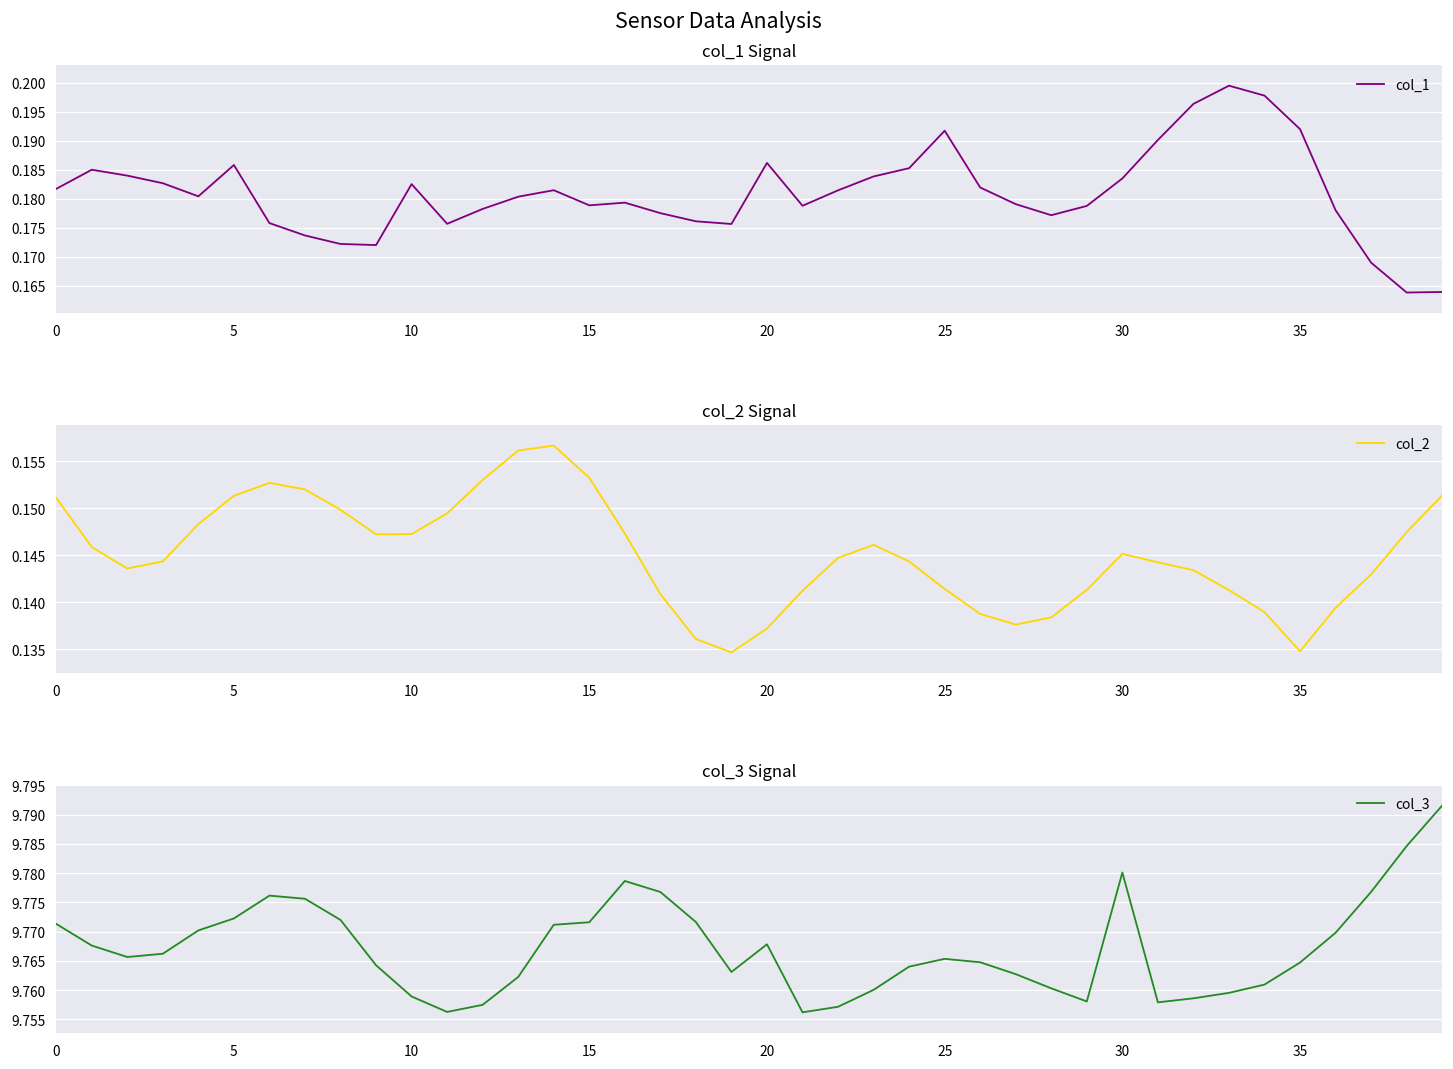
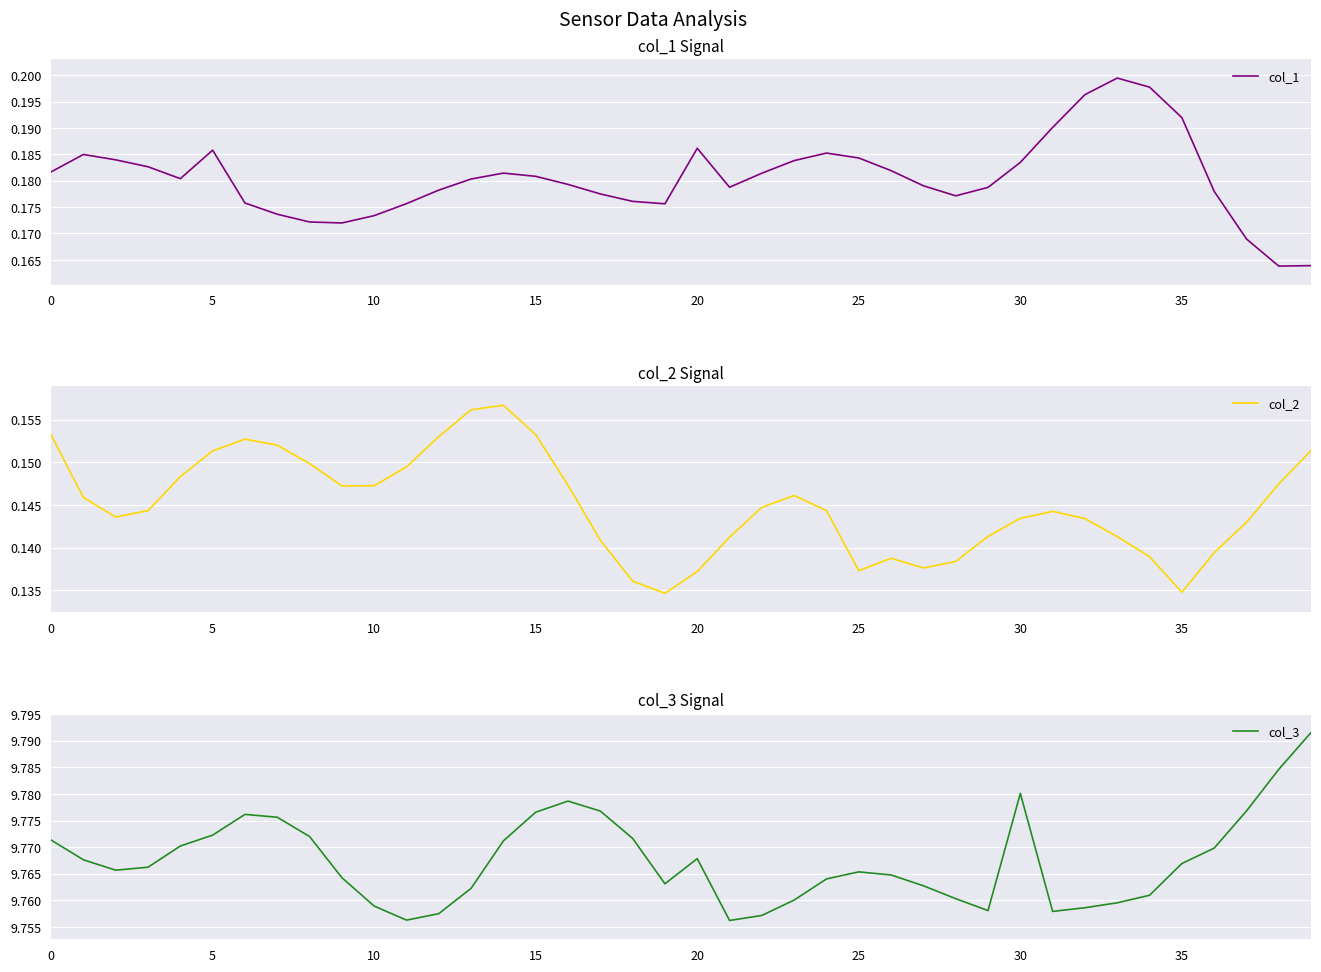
col_1 Signal, 10: 0.183 -> 0.173
col_1 Signal, 15: 0.179 -> 0.181
col_1 Signal, 25: 0.192 -> 0.184
col_2 Signal, 0: 0.151 -> 0.153
col_2 Signal, 25: 0.141 -> 0.137
col_2 Signal, 30: 0.145 -> 0.143
col_3 Signal, 15: 9.772 -> 9.777
col_3 Signal, 35: 9.765 -> 9.767
